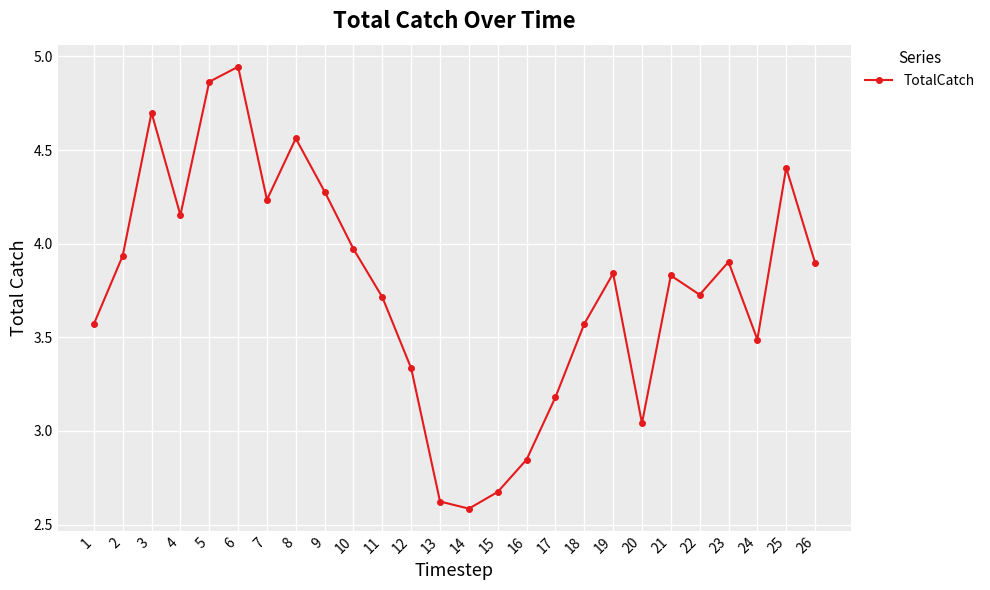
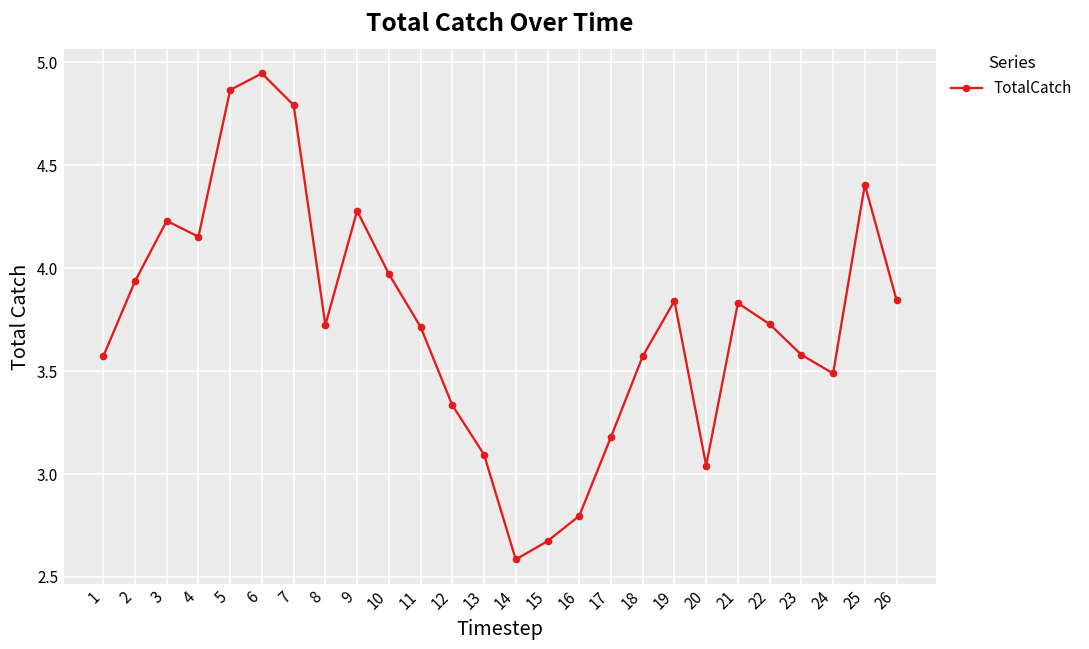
3: 4.70 -> 4.23
7: 4.23 -> 4.79
8: 4.56 -> 3.72
13: 2.62 -> 3.09
16: 2.85 -> 2.80
23: 3.90 -> 3.58
26: 3.90 -> 3.84
